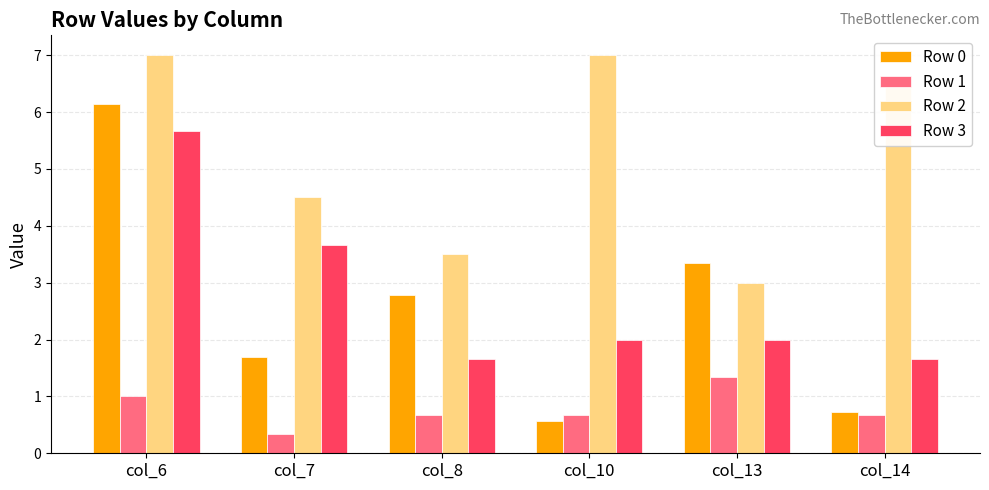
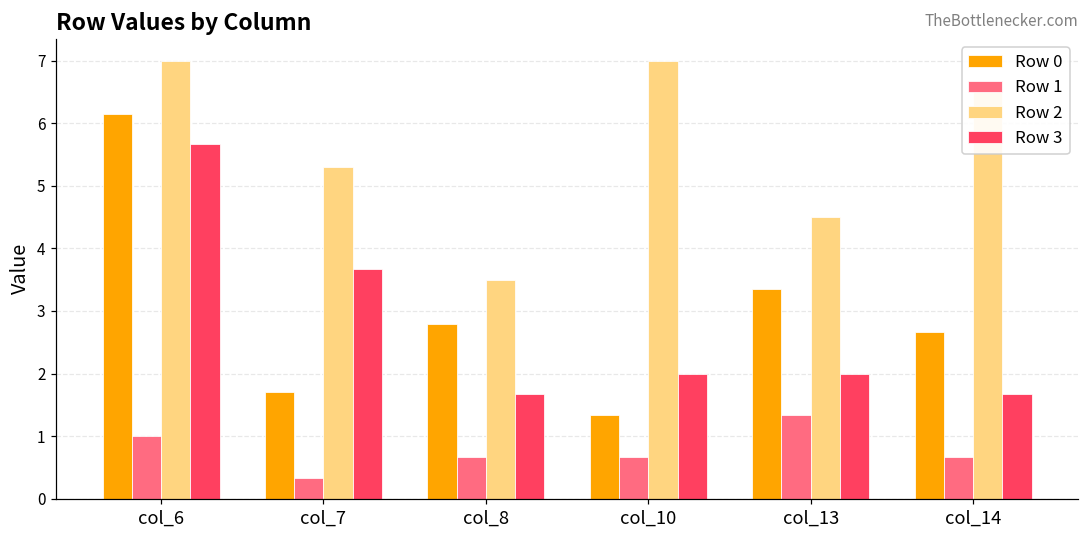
Row 2, col_7: 4.5 -> 5.3
Row 0, col_10: 0.6 -> 1.3
Row 2, col_13: 3.0 -> 4.5
Row 0, col_14: 0.7 -> 2.7
